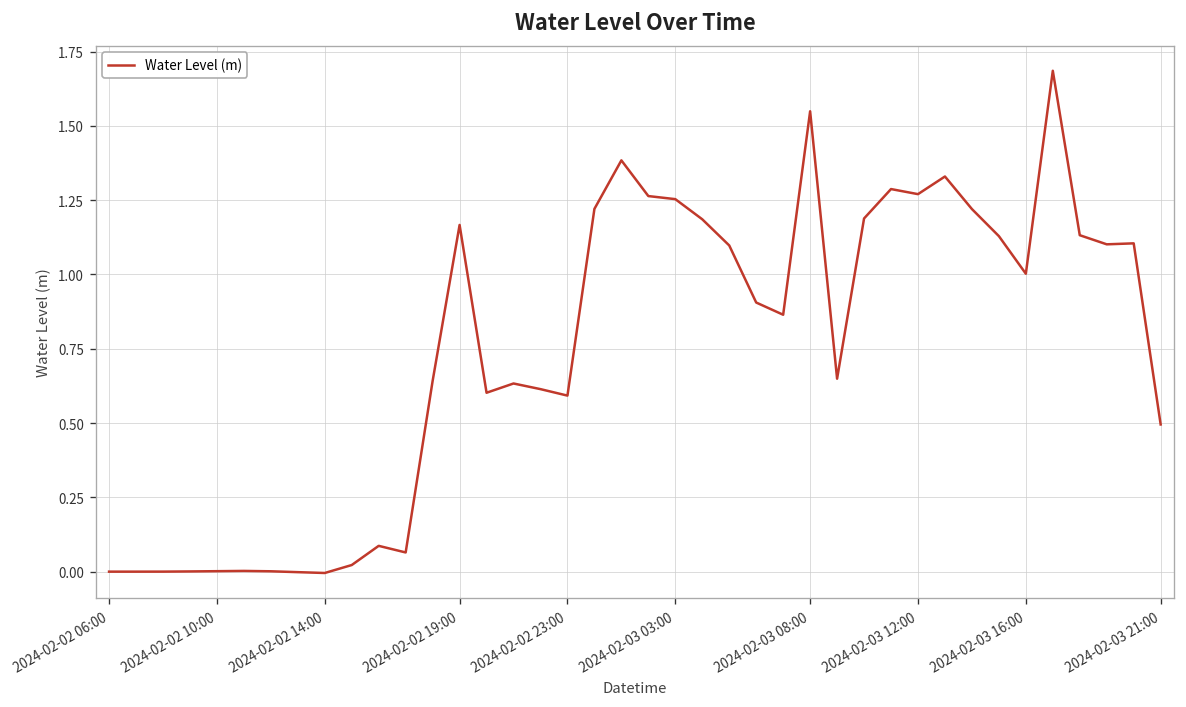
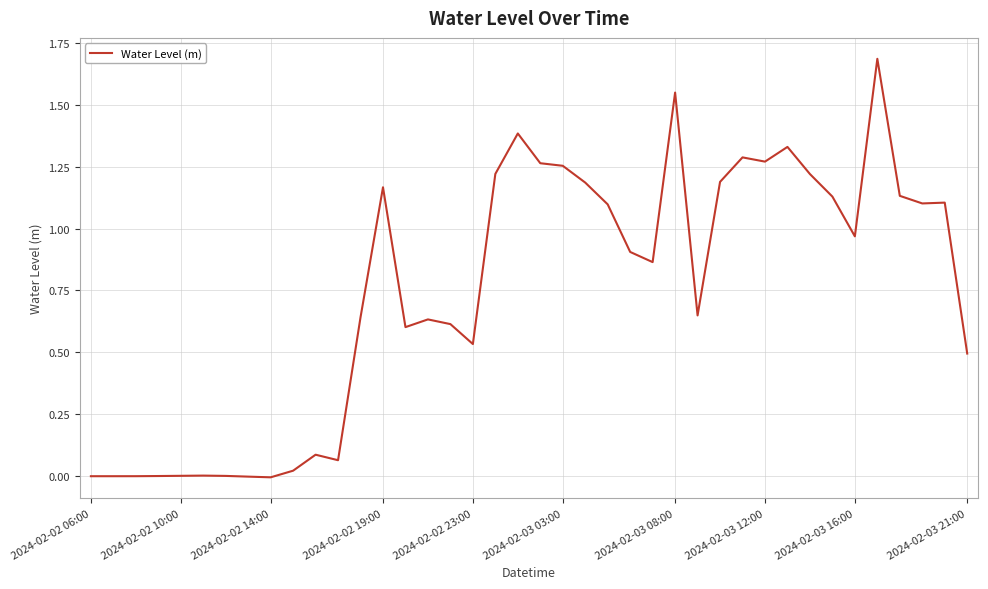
2024-02-02 23:00: 0.59 -> 0.53
2024-02-03 16:00: 1.00 -> 0.97
